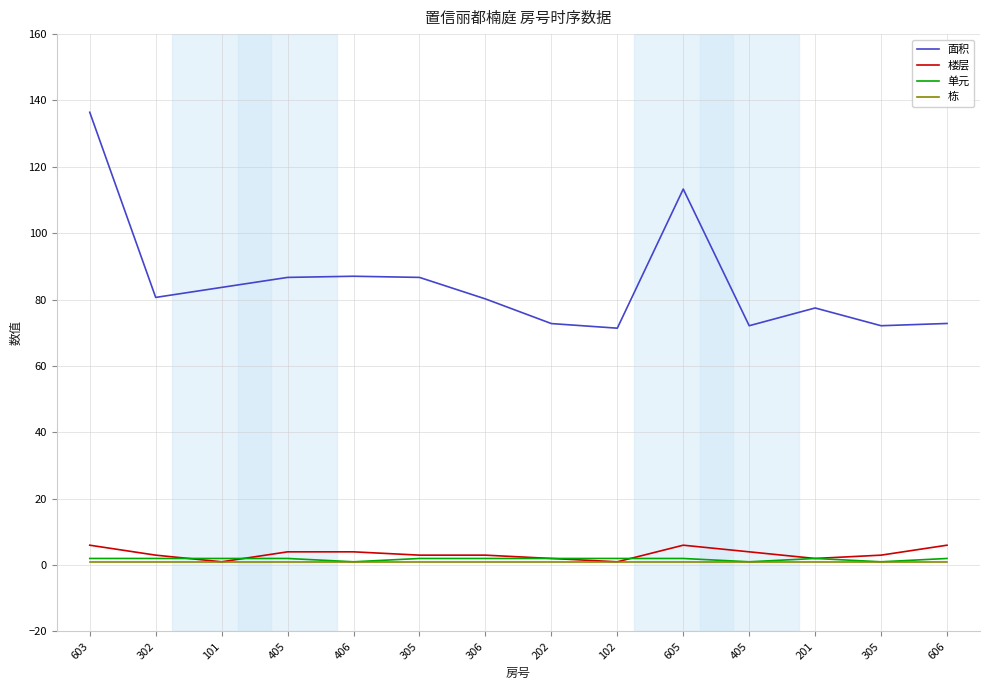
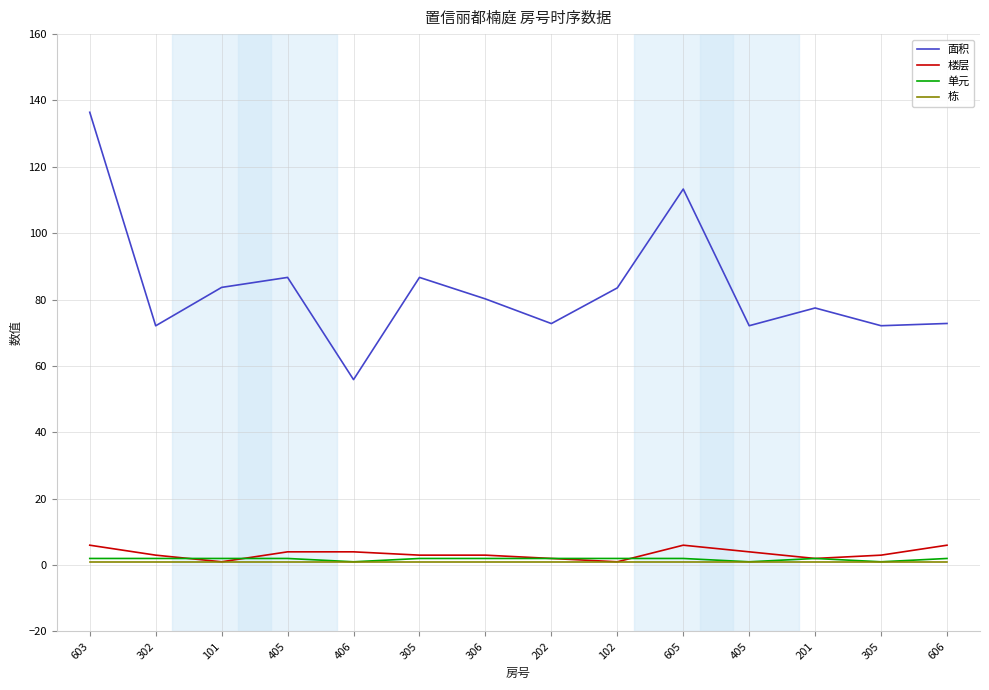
面积, 302: 81 -> 72
面积, 406: 87 -> 56
面积, 102: 71 -> 84
